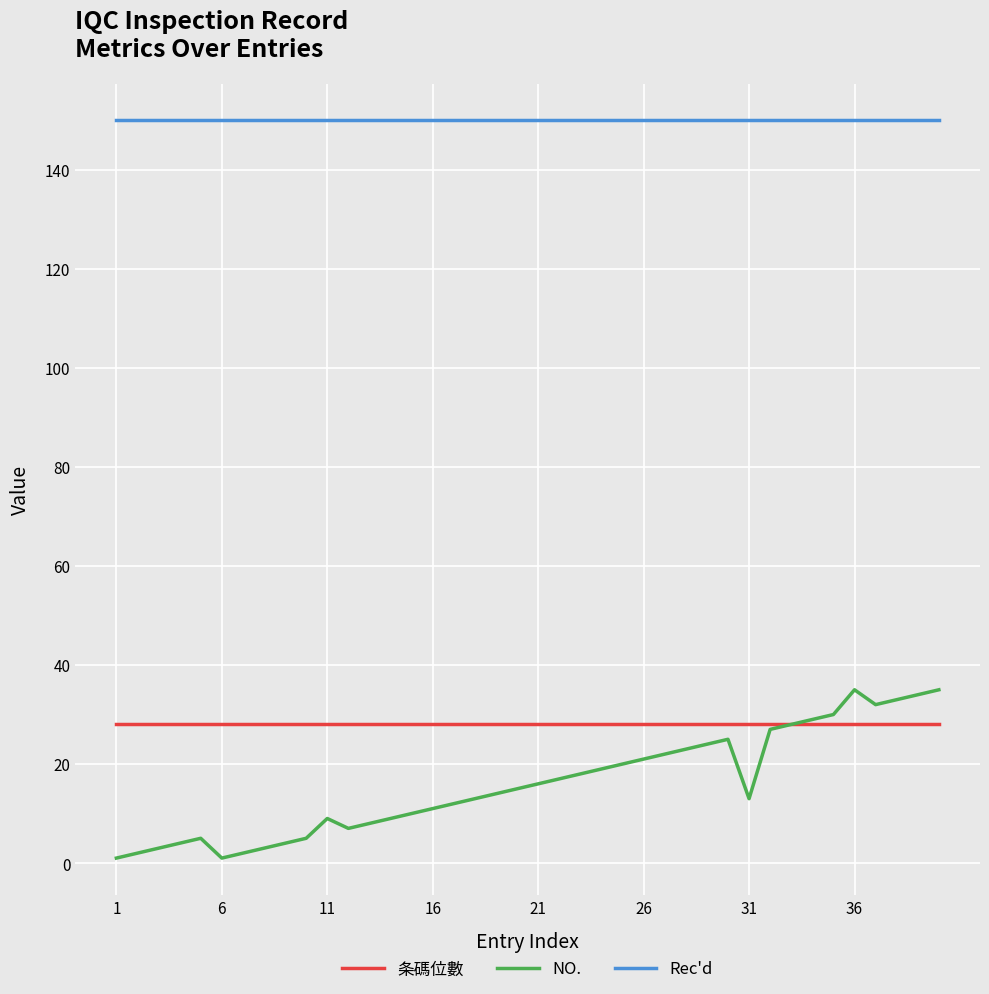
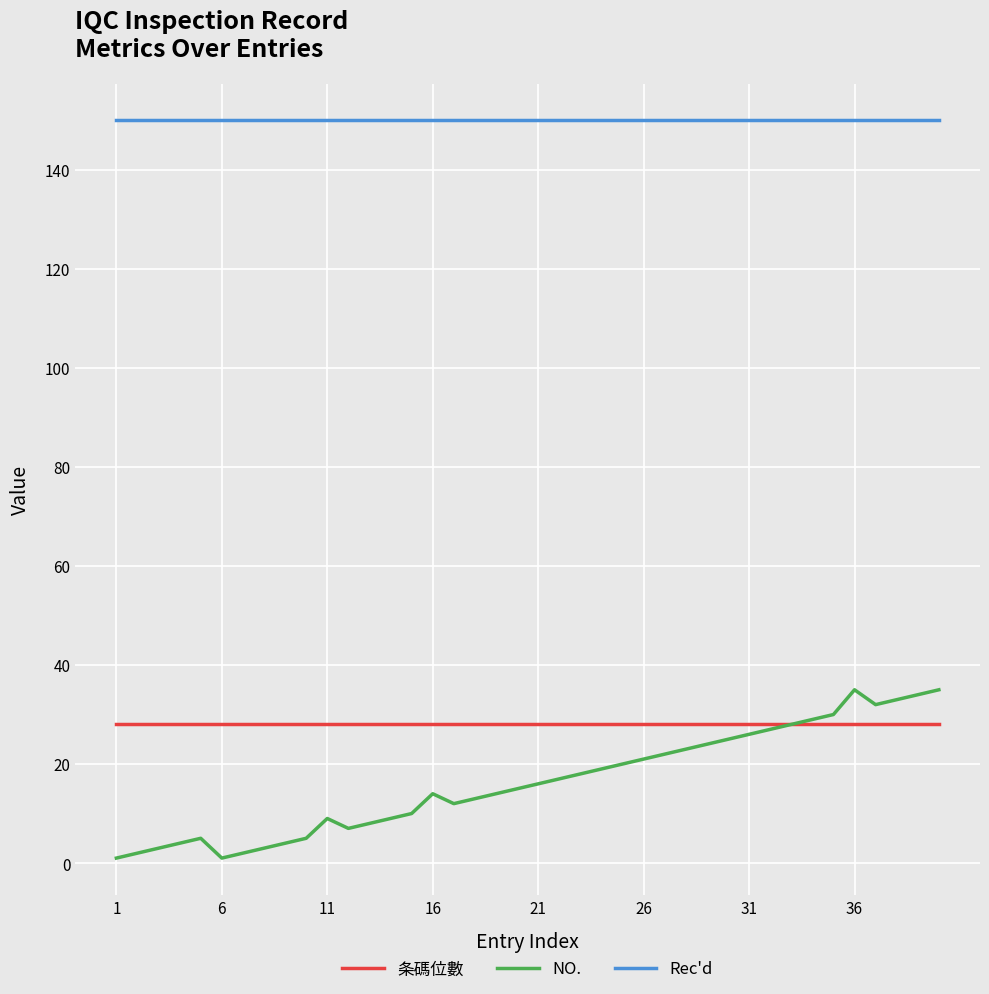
NO., 16: 11 -> 14
NO., 31: 13 -> 26
